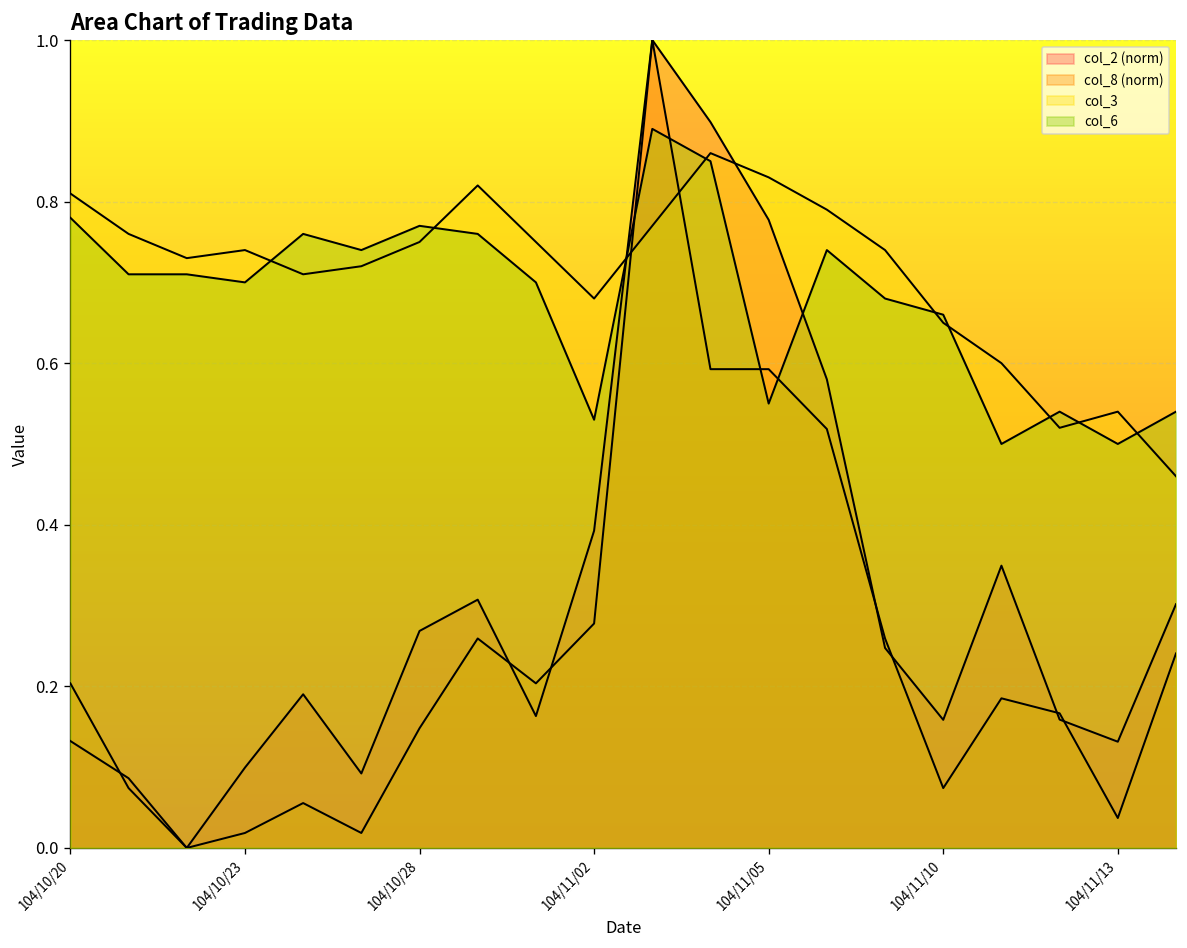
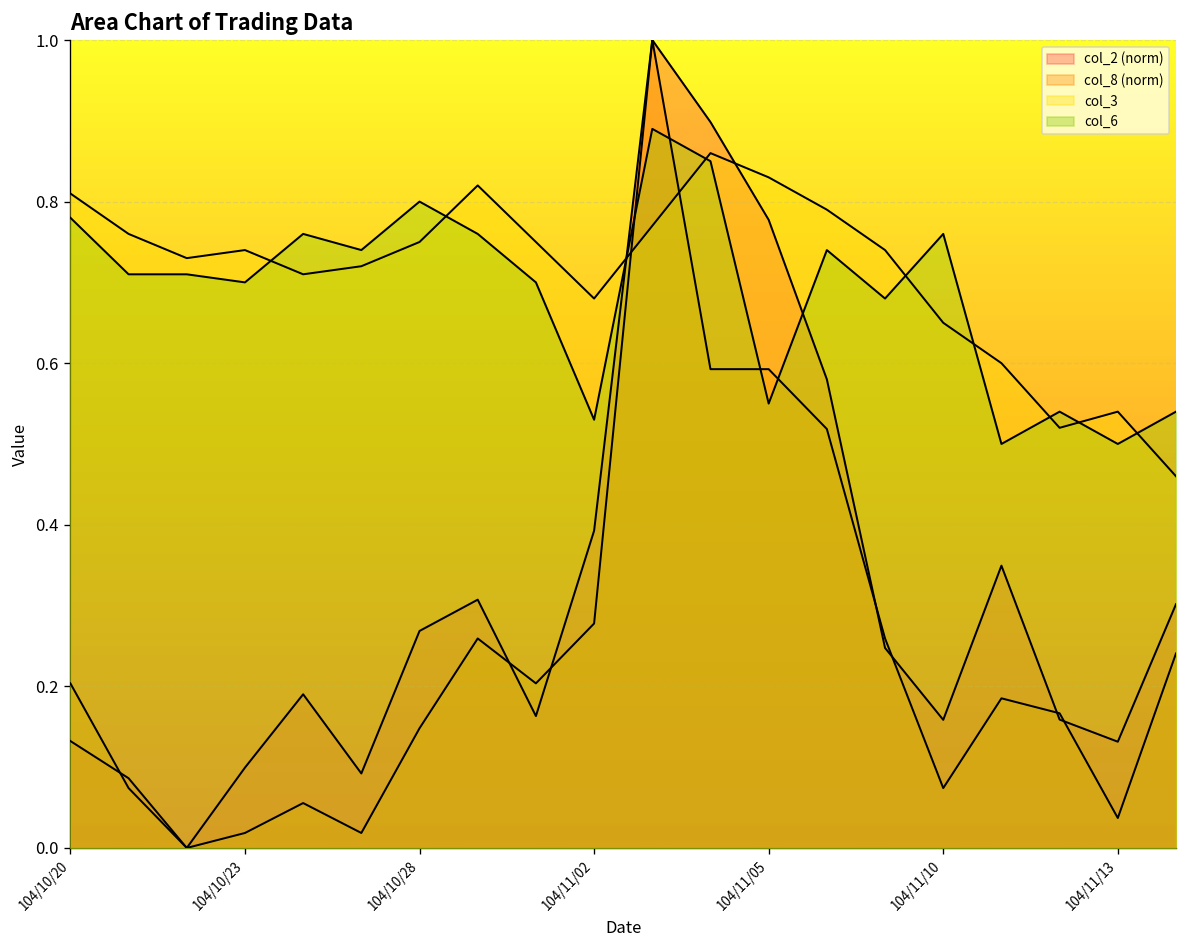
col_6, 104/10/28: 0.77 -> 0.80
col_6, 104/11/10: 0.66 -> 0.76
